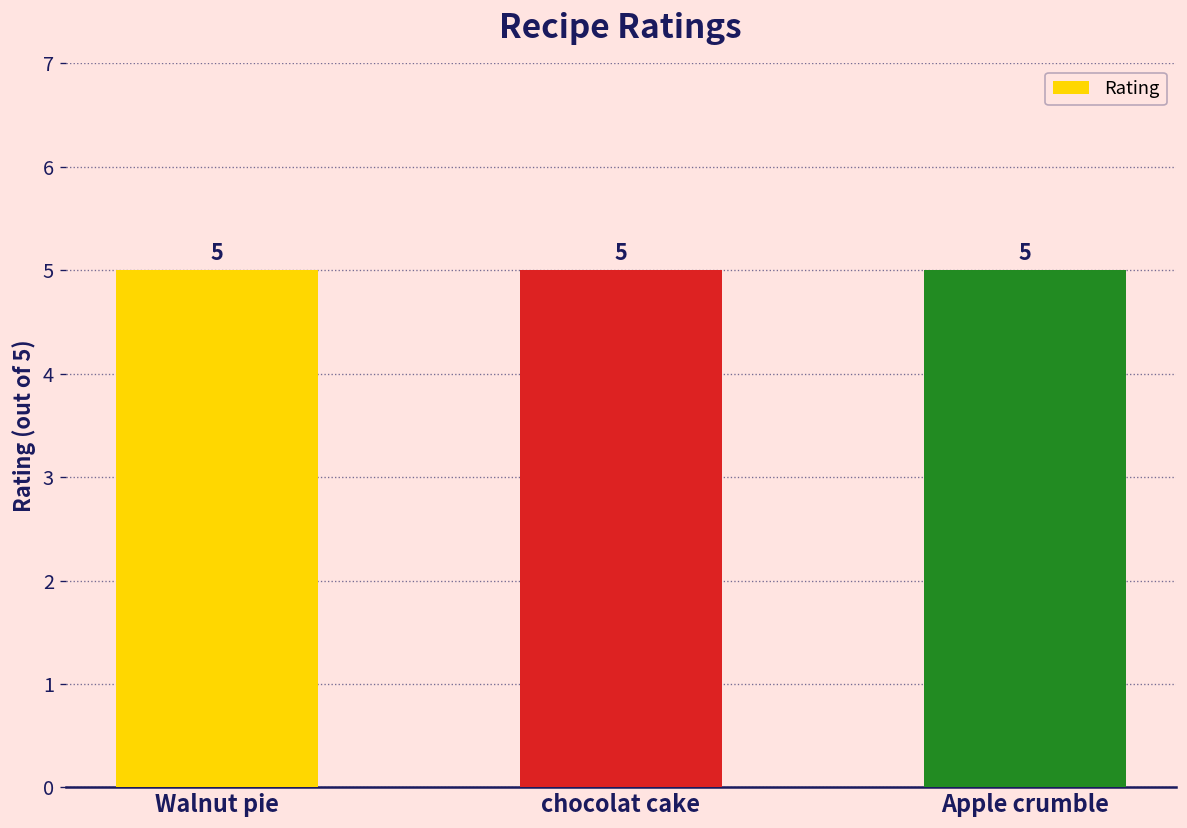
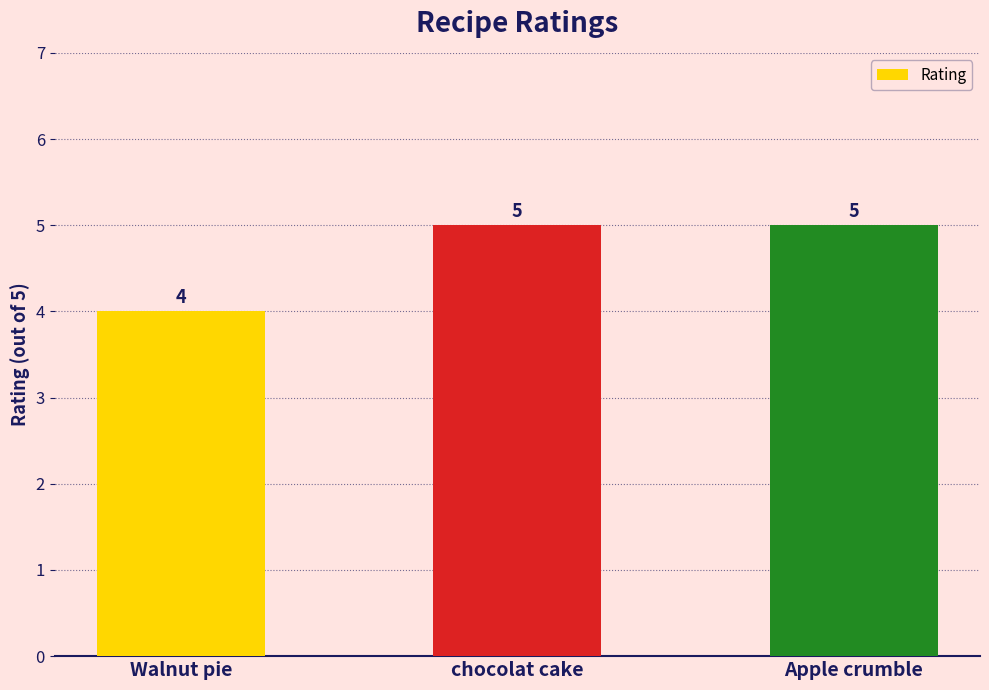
Walnut pie: 5 -> 4
